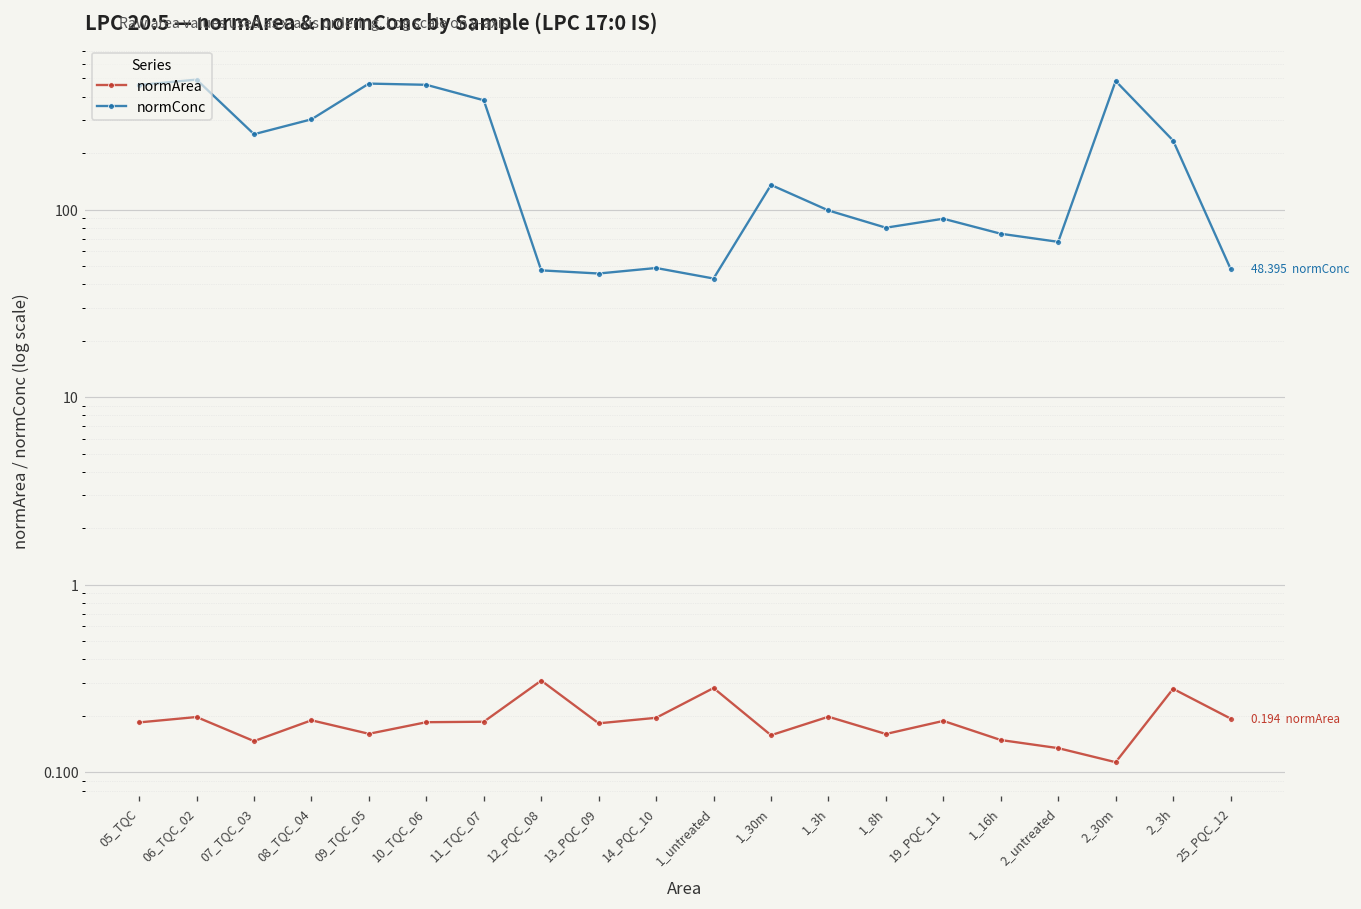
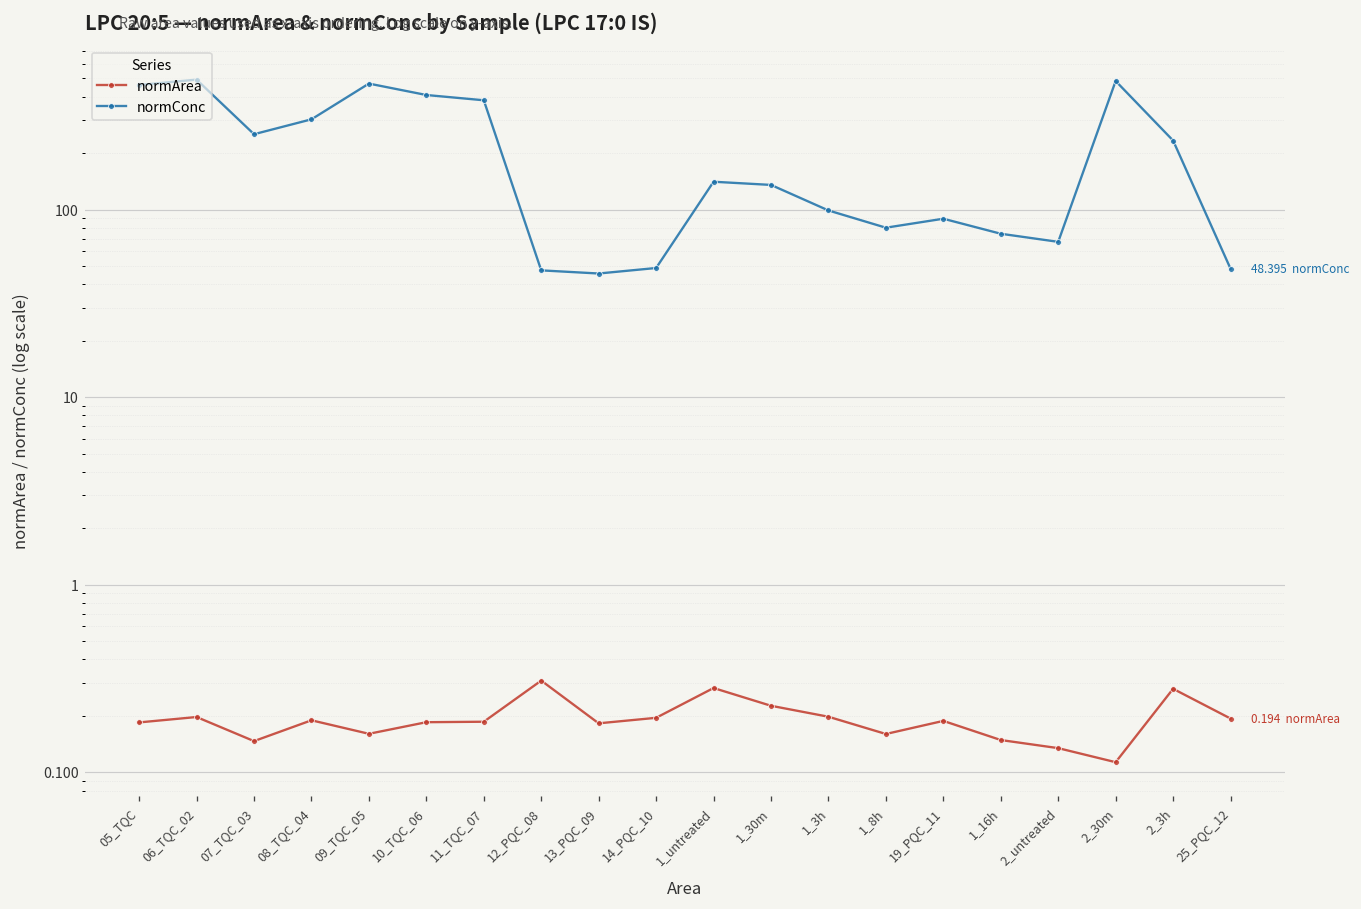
normConc, 10_TQC_06: 460 -> 410
normConc, 1_untreated: 43 -> 140
normArea, 1_30m: 0.16 -> 0.23
